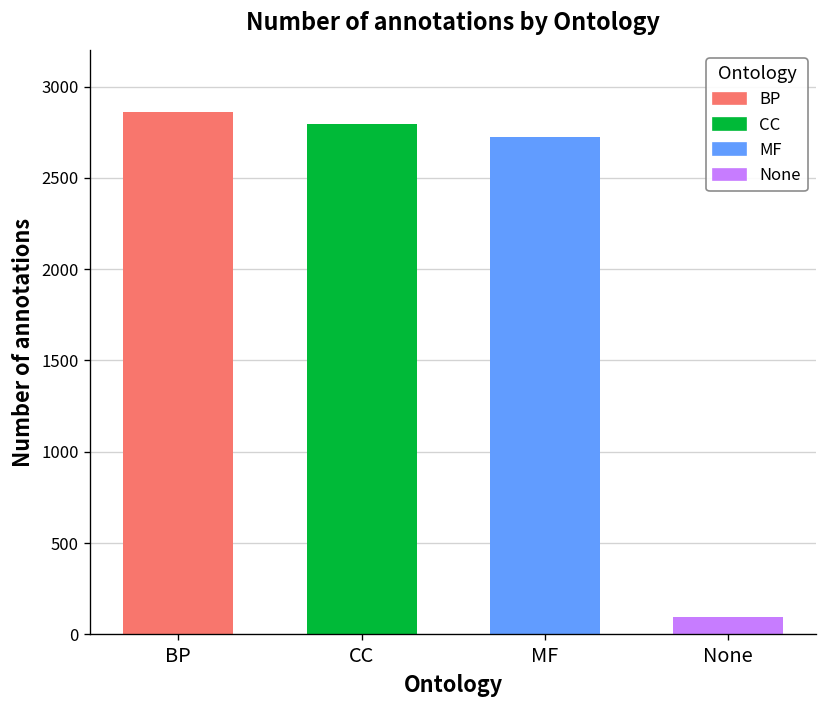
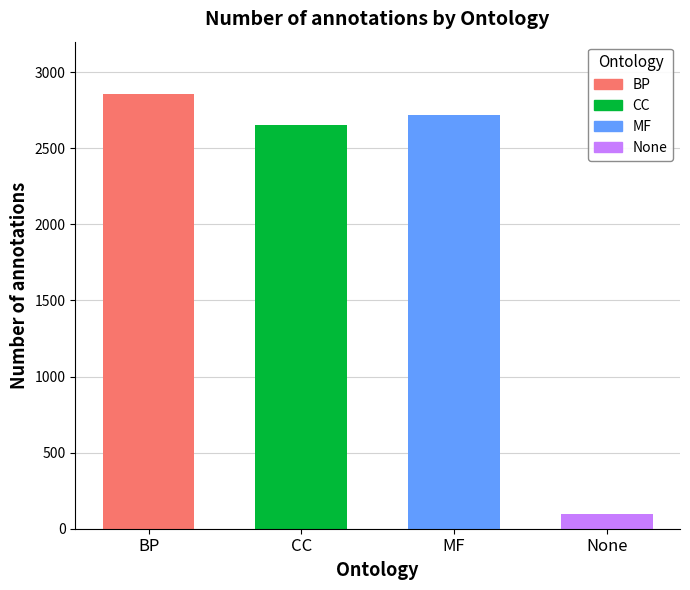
CC: 2800 -> 2660
